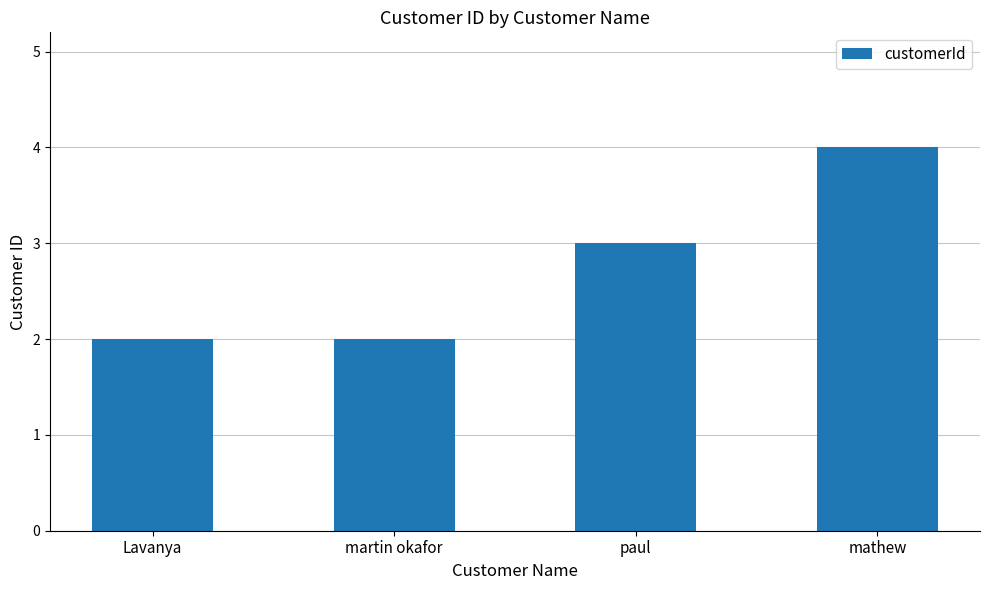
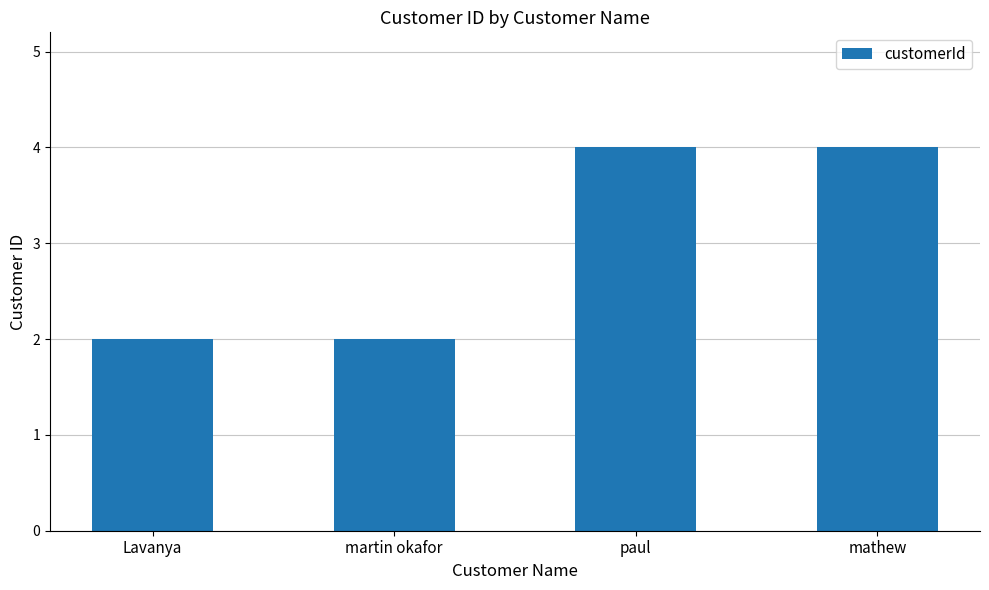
paul: 3 -> 4
